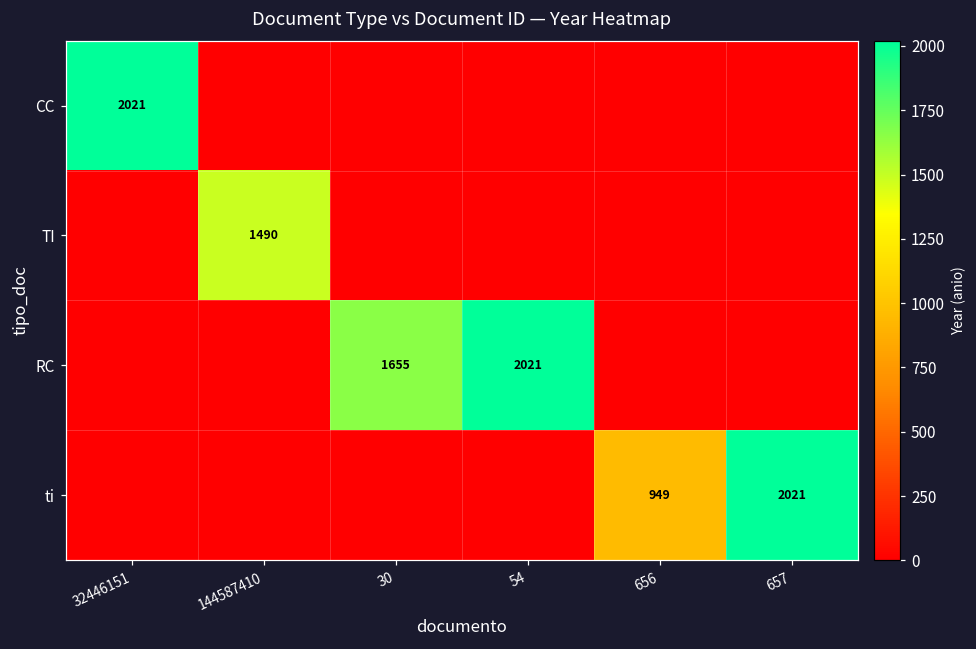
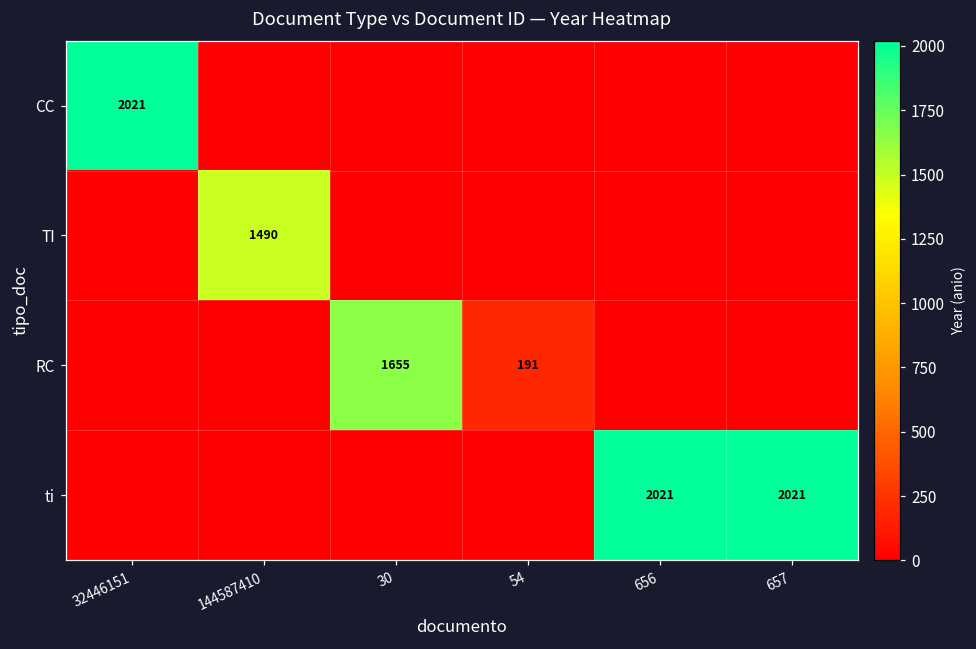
RC, 54: 2021 -> 191
ti, 656: 949 -> 2021
